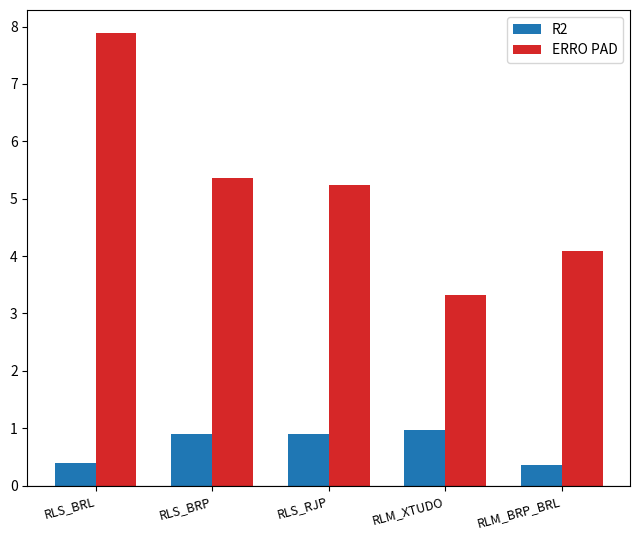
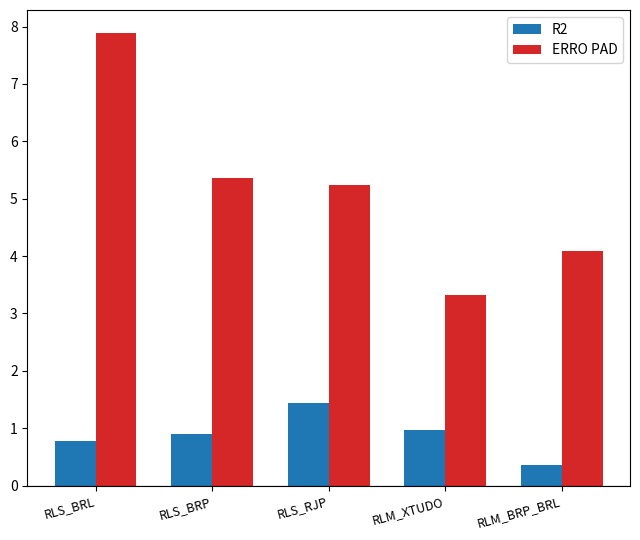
R2, RLS_BRL: 0.4 -> 0.8
R2, RLS_RJP: 0.9 -> 1.4
